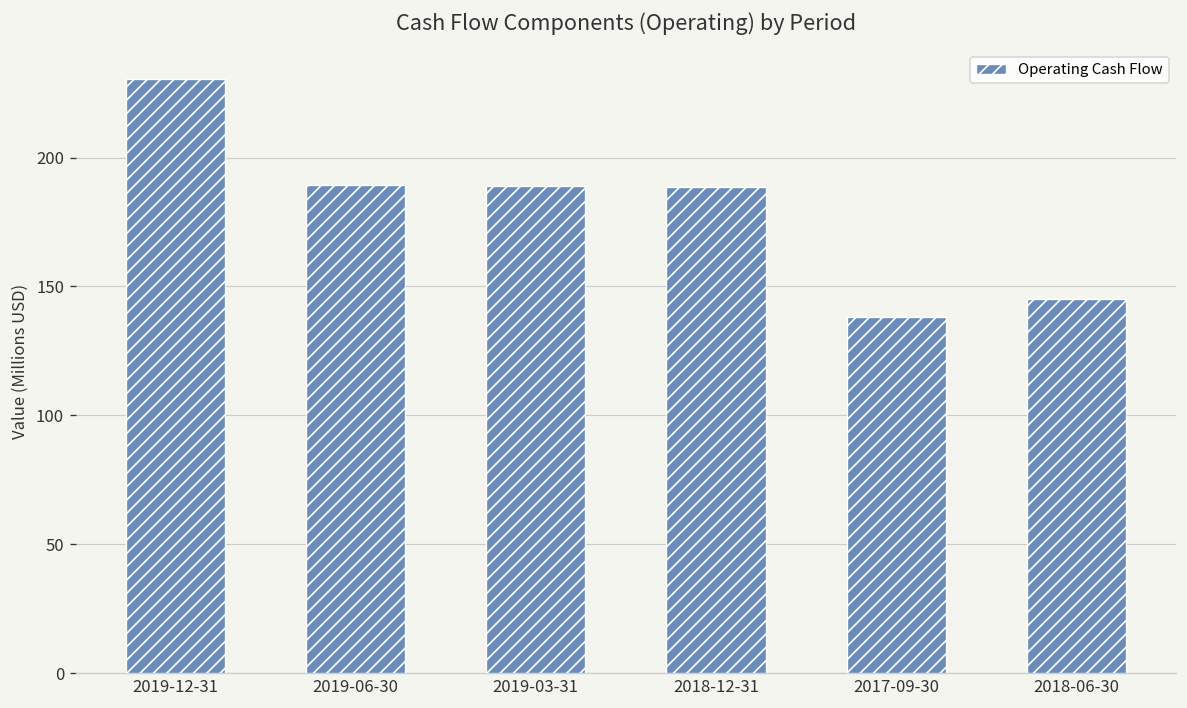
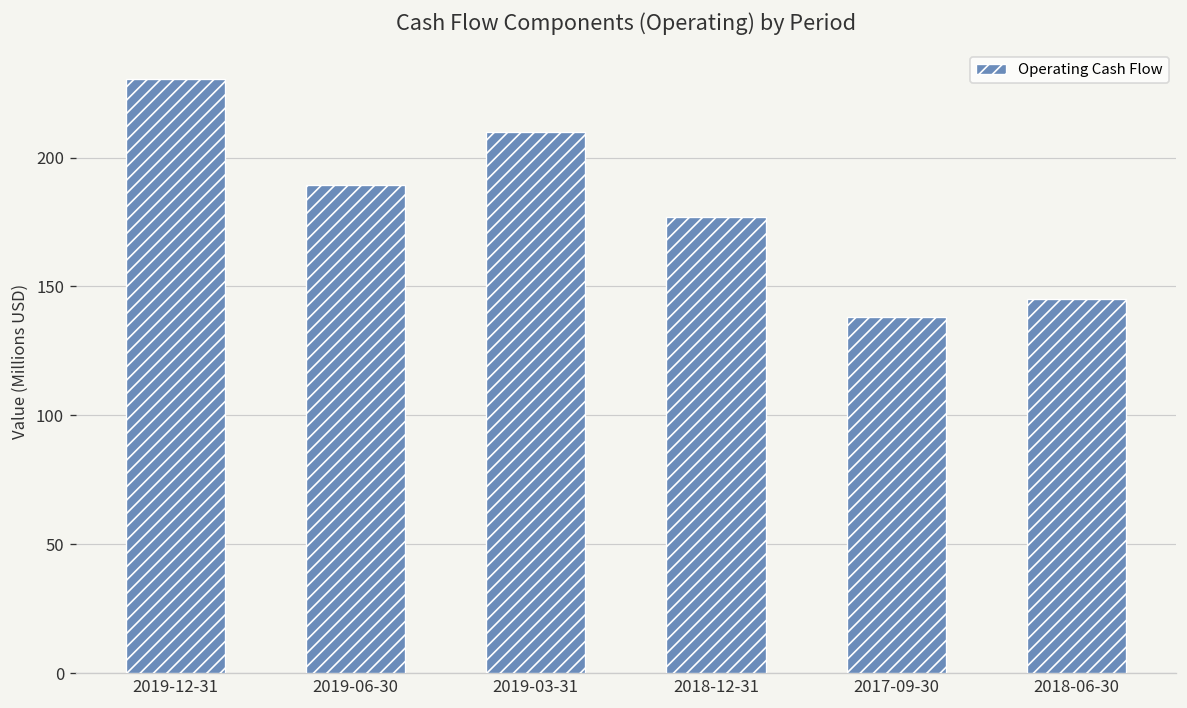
2019-03-31: 189 -> 210
2018-12-31: 189 -> 177
